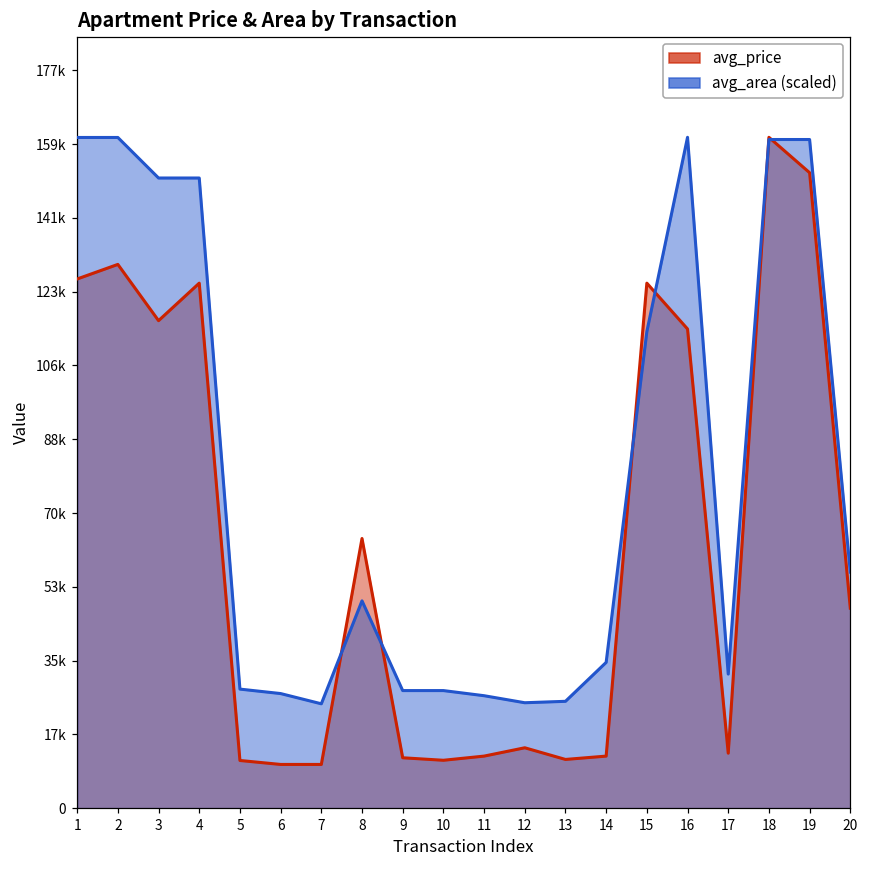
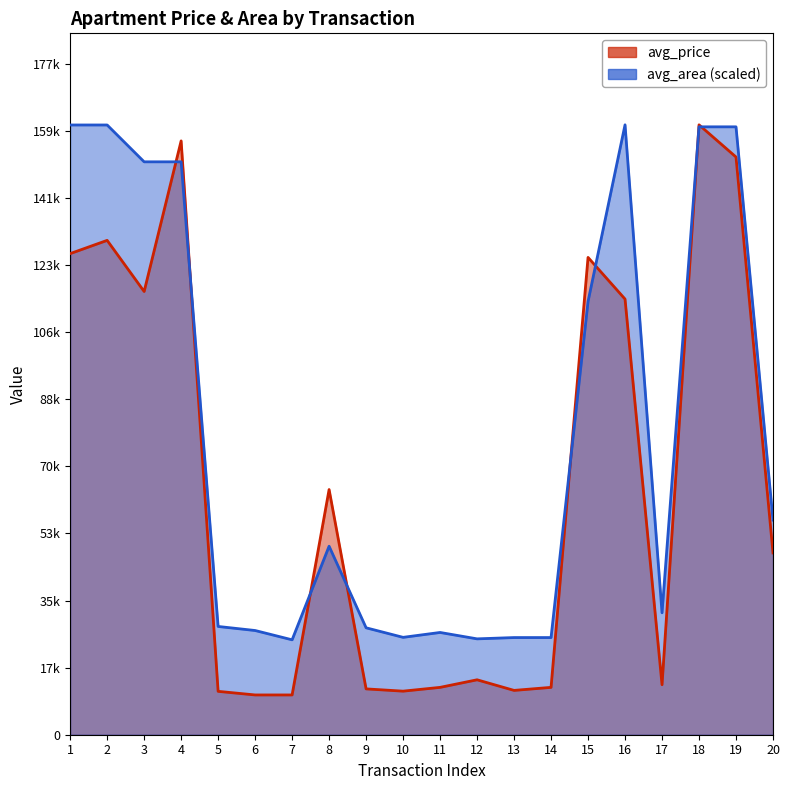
avg_price, 4: 126000 -> 157000
avg_area (scaled), 10: 28000 -> 26000
avg_area (scaled), 14: 35000 -> 26000
